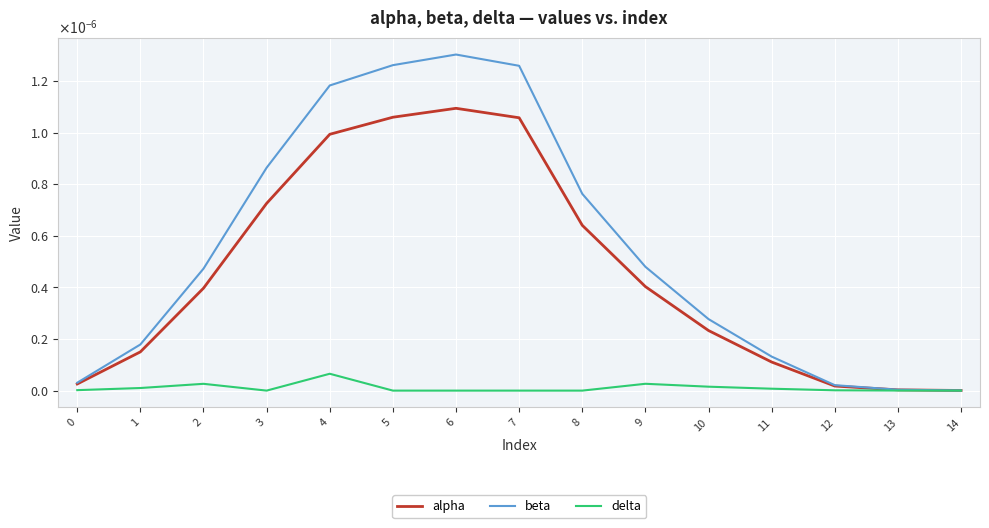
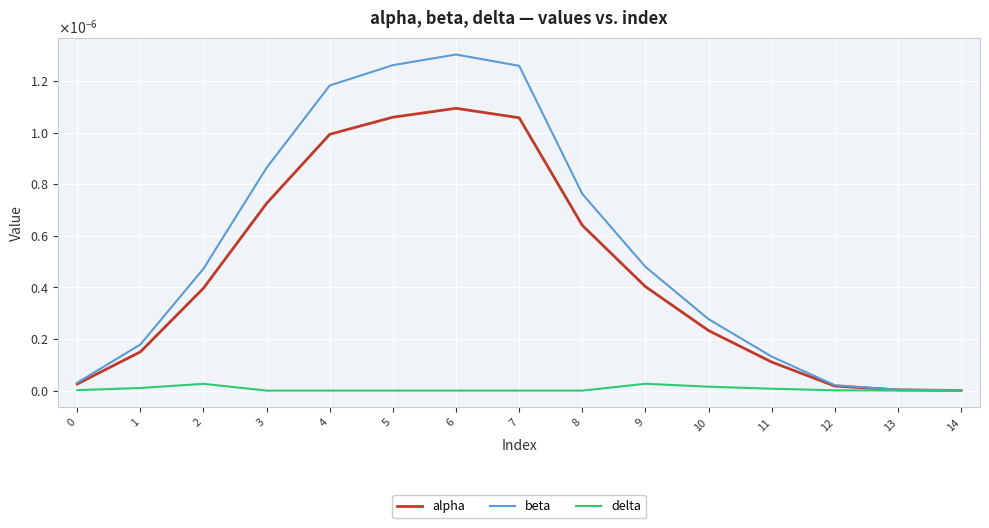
delta, 4: 0.0000001 -> 0.0000000
